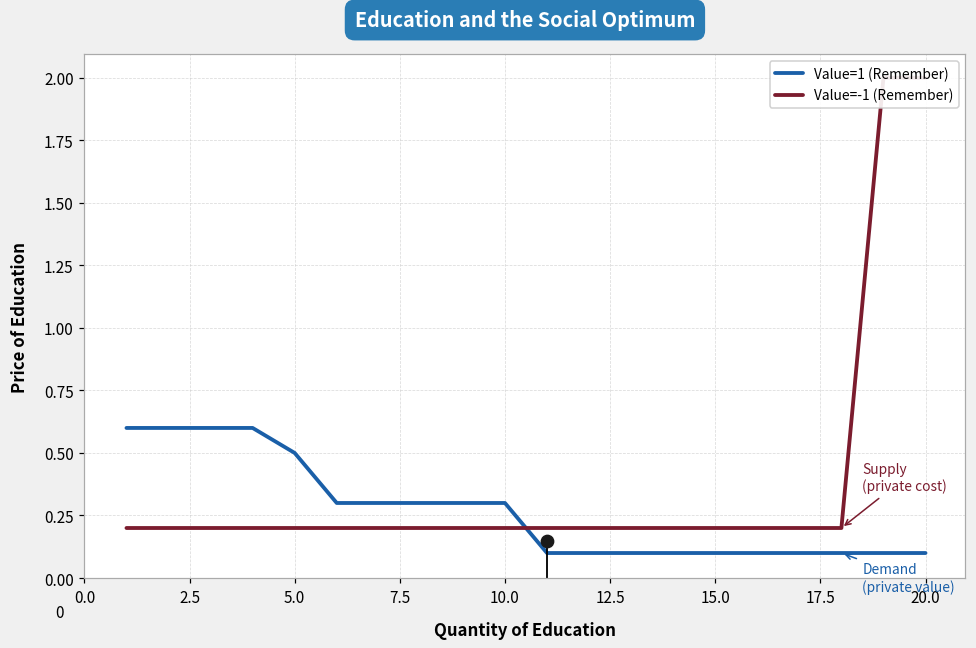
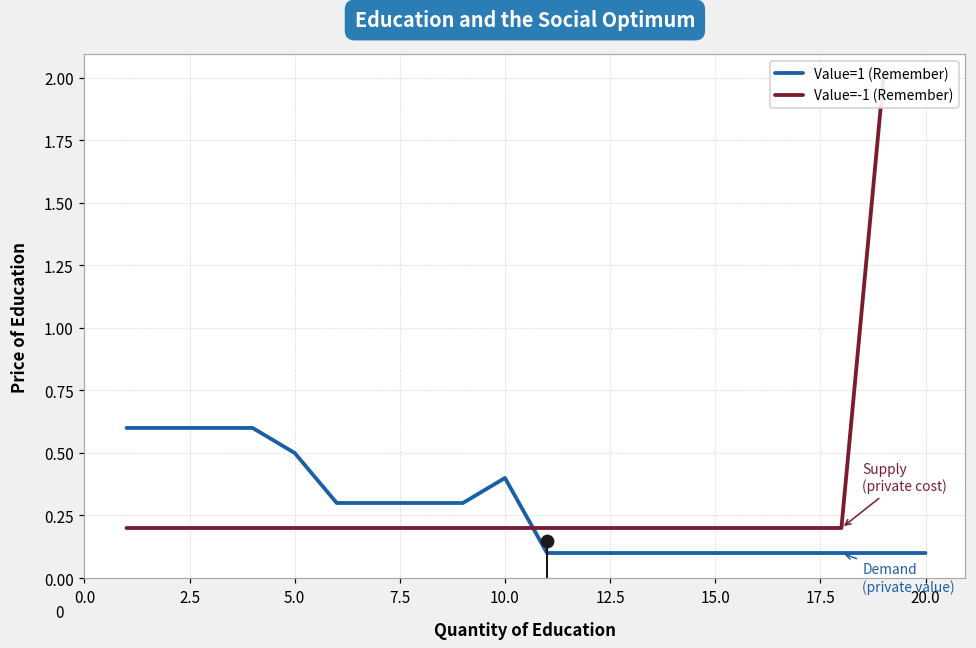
Value=1 (Remember), 10.0: 0.3 -> 0.4
